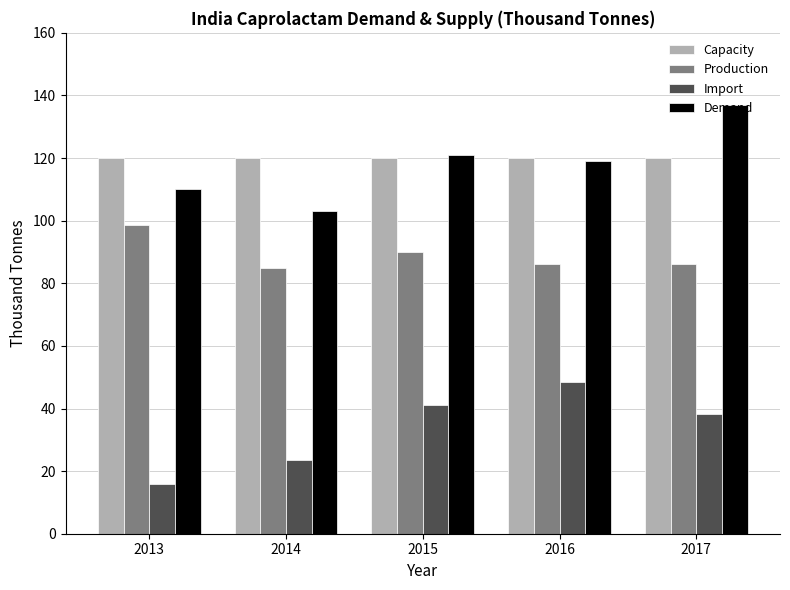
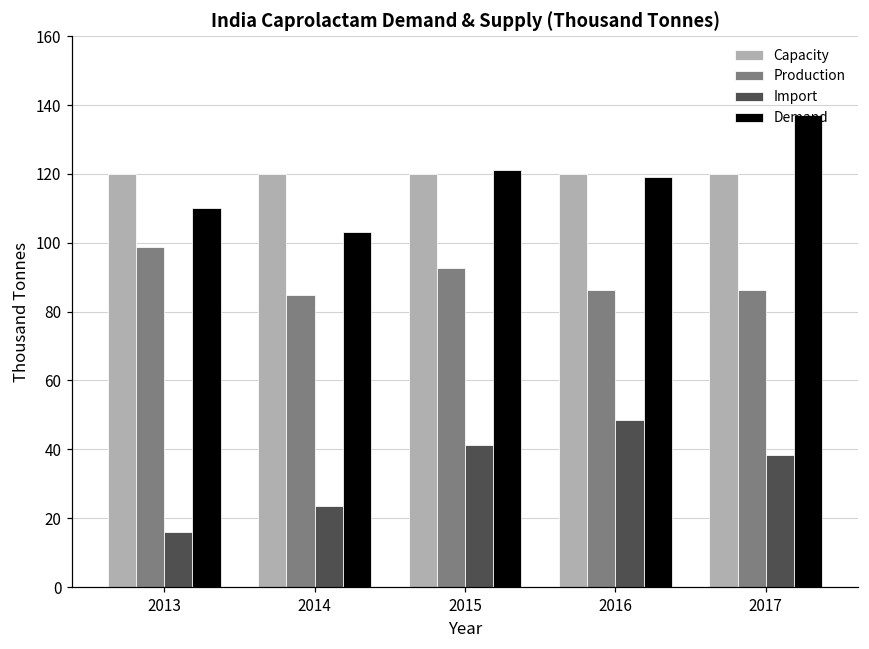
Production, 2015: 90 -> 93
